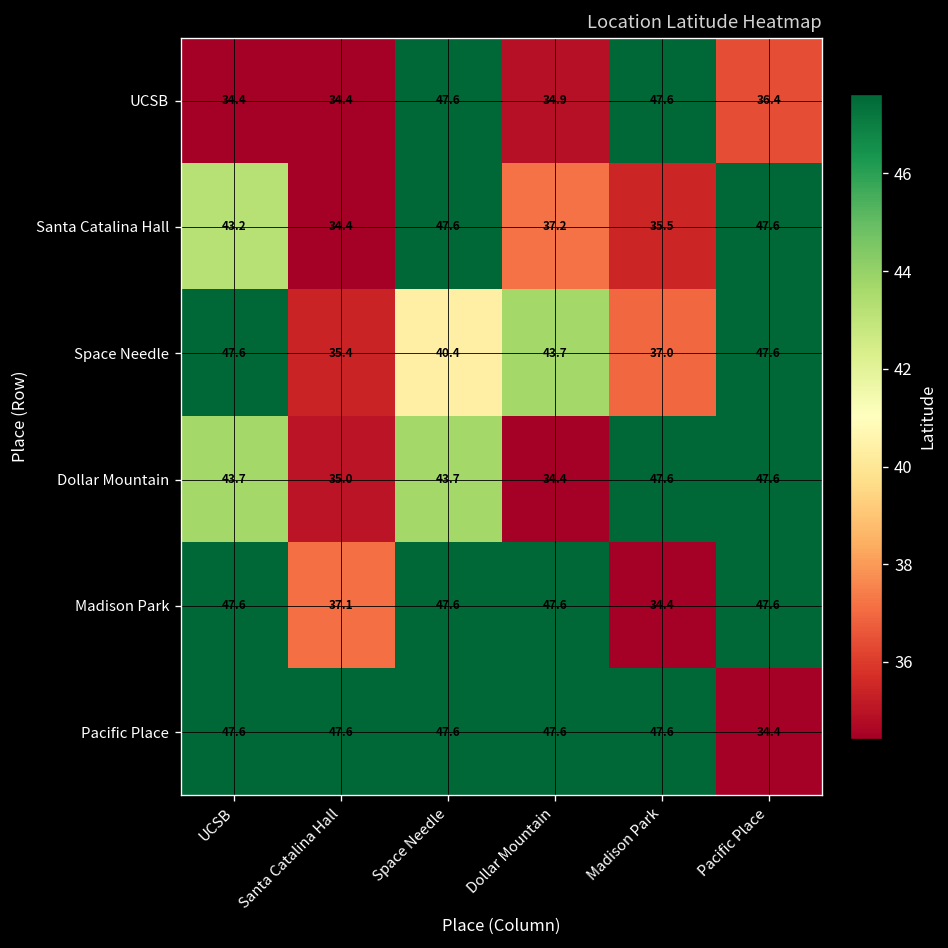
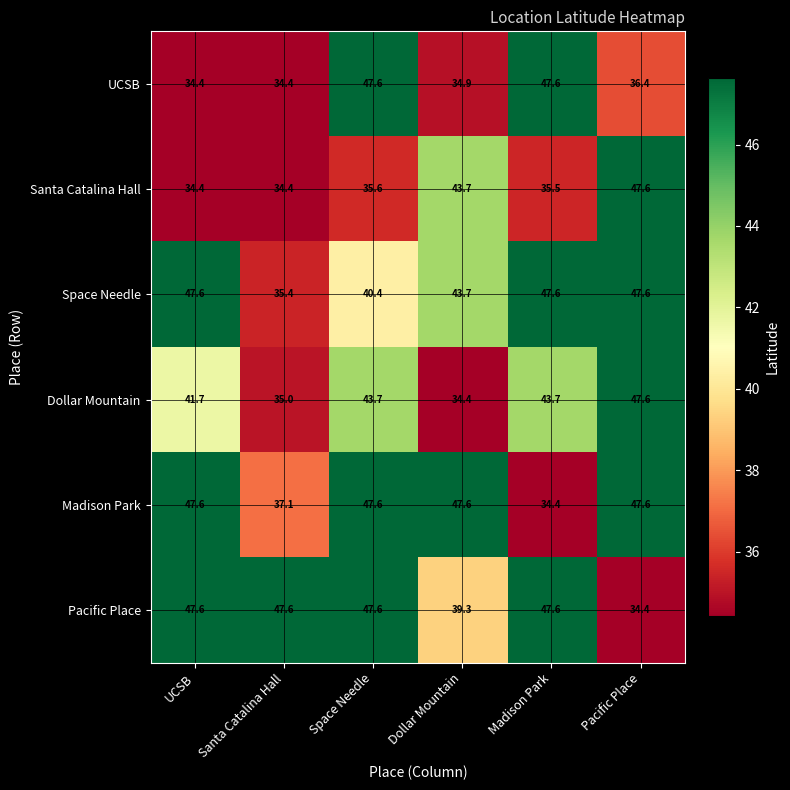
Santa Catalina Hall, UCSB: 43.2 -> 34.4
Santa Catalina Hall, Space Needle: 47.6 -> 35.6
Santa Catalina Hall, Dollar Mountain: 37.2 -> 43.7
Space Needle, Madison Park: 37.0 -> 47.6
Dollar Mountain, UCSB: 43.7 -> 41.7
Dollar Mountain, Madison Park: 47.6 -> 43.7
Pacific Place, Dollar Mountain: 47.6 -> 39.3
